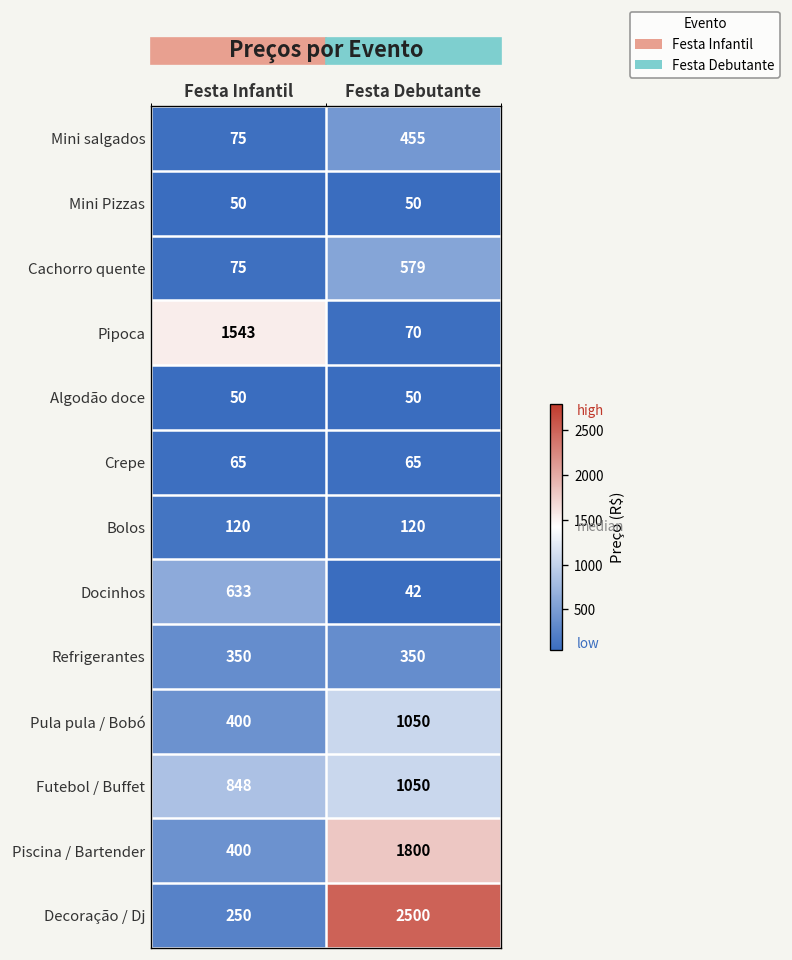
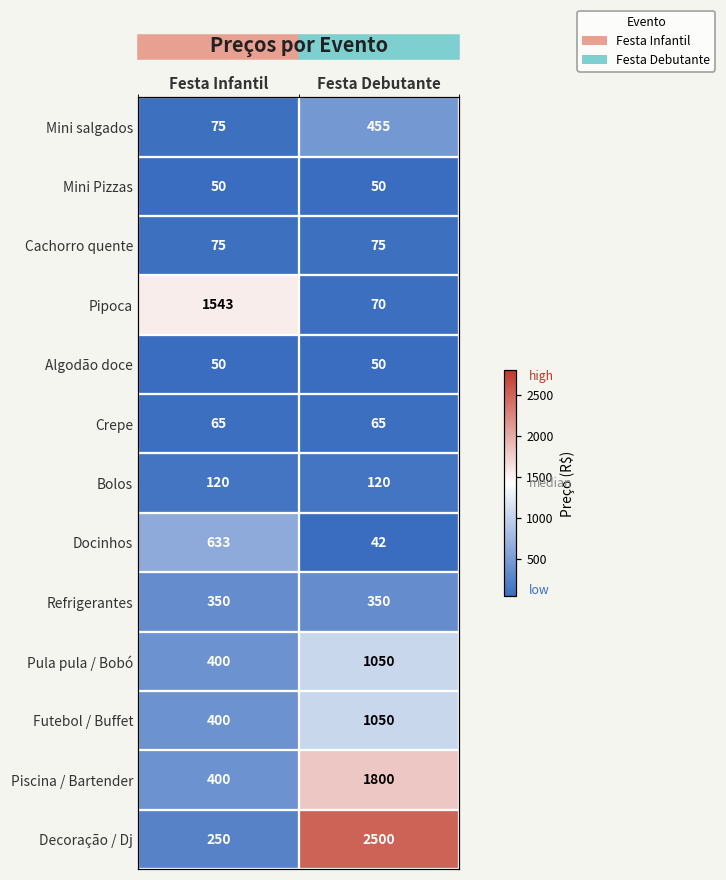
Cachorro quente, Festa Debutante: 579 -> 75
Futebol / Buffet, Festa Infantil: 848 -> 400
